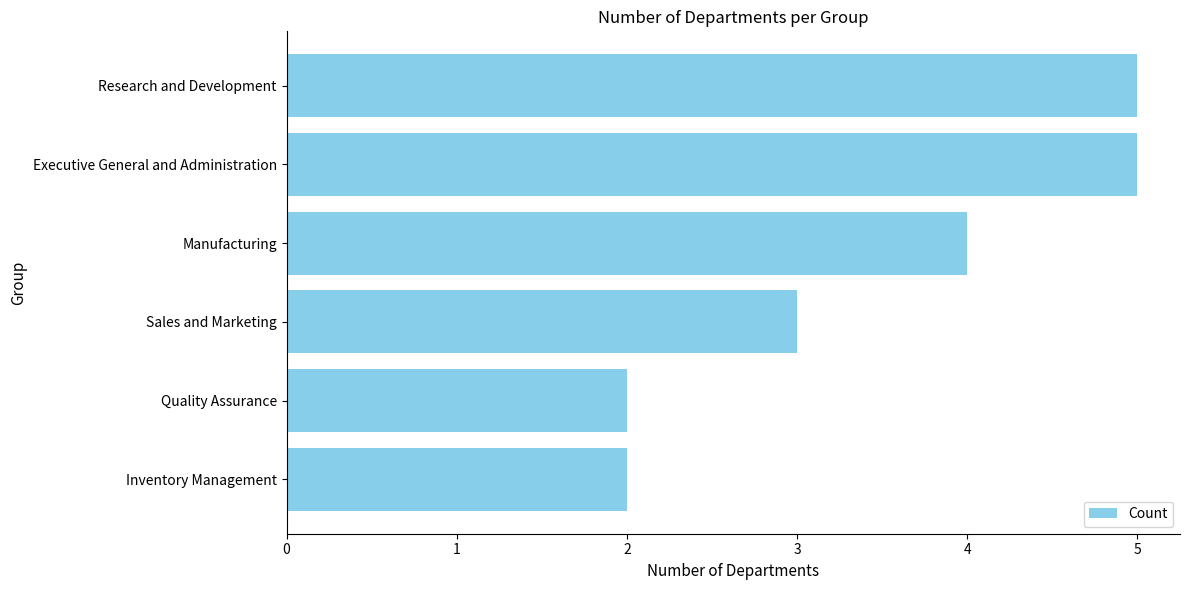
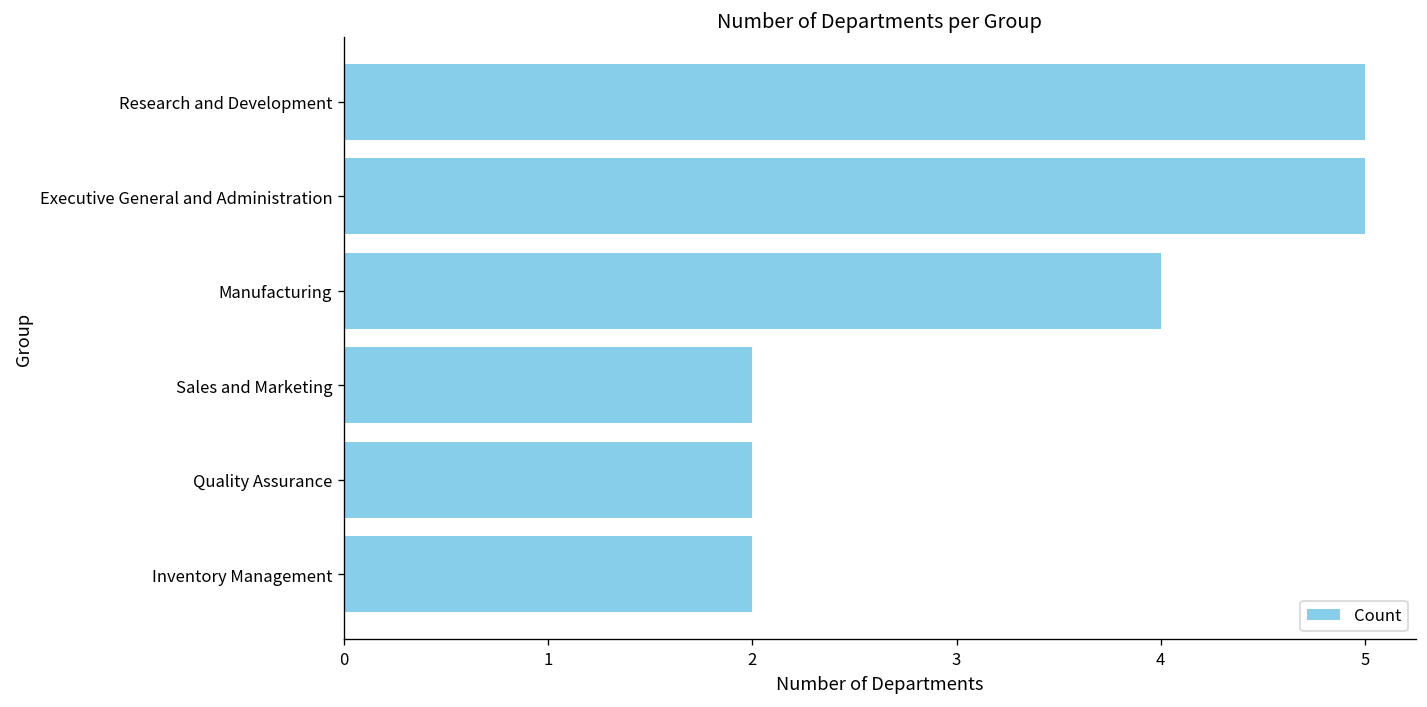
Sales and Marketing: 3 -> 2
